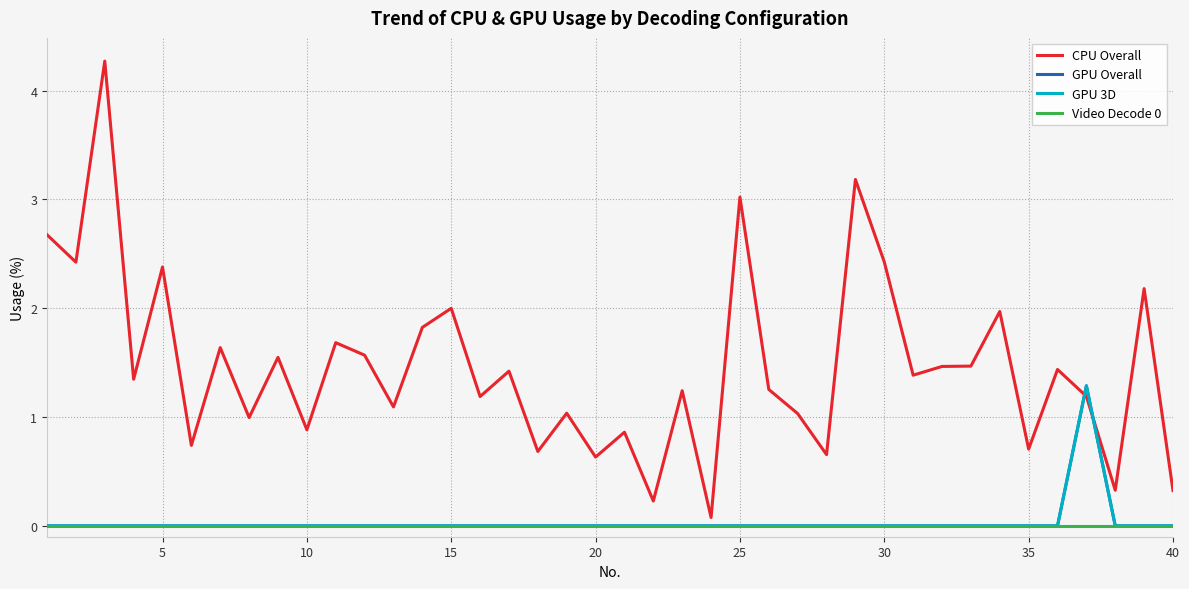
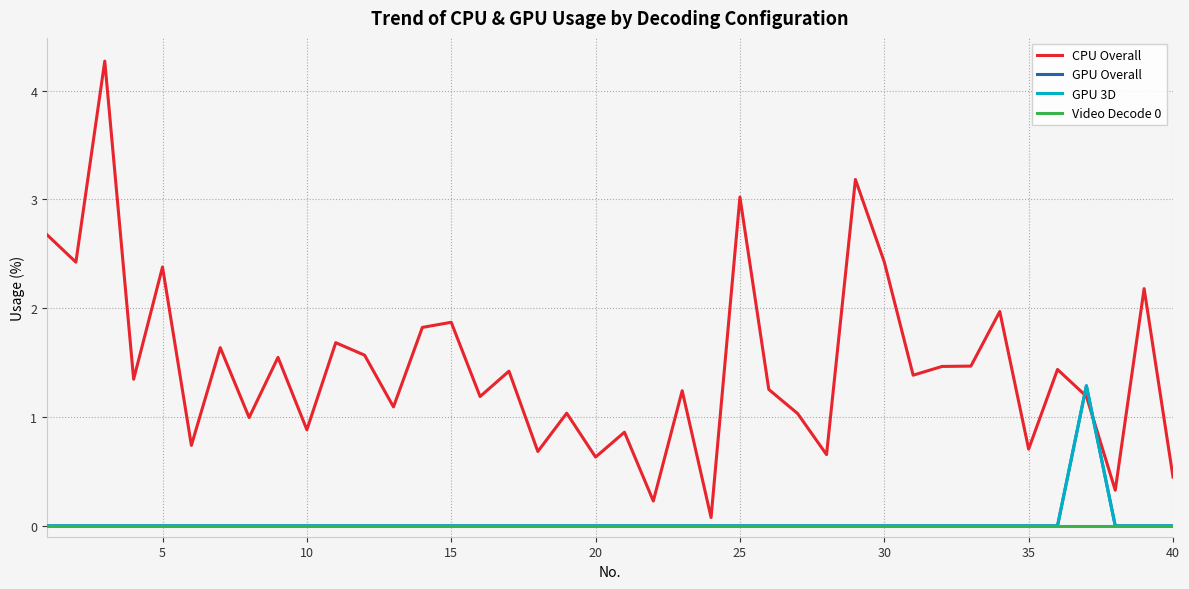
CPU Overall, 15: 2.00 -> 1.87
CPU Overall, 40: 0.32 -> 0.45
